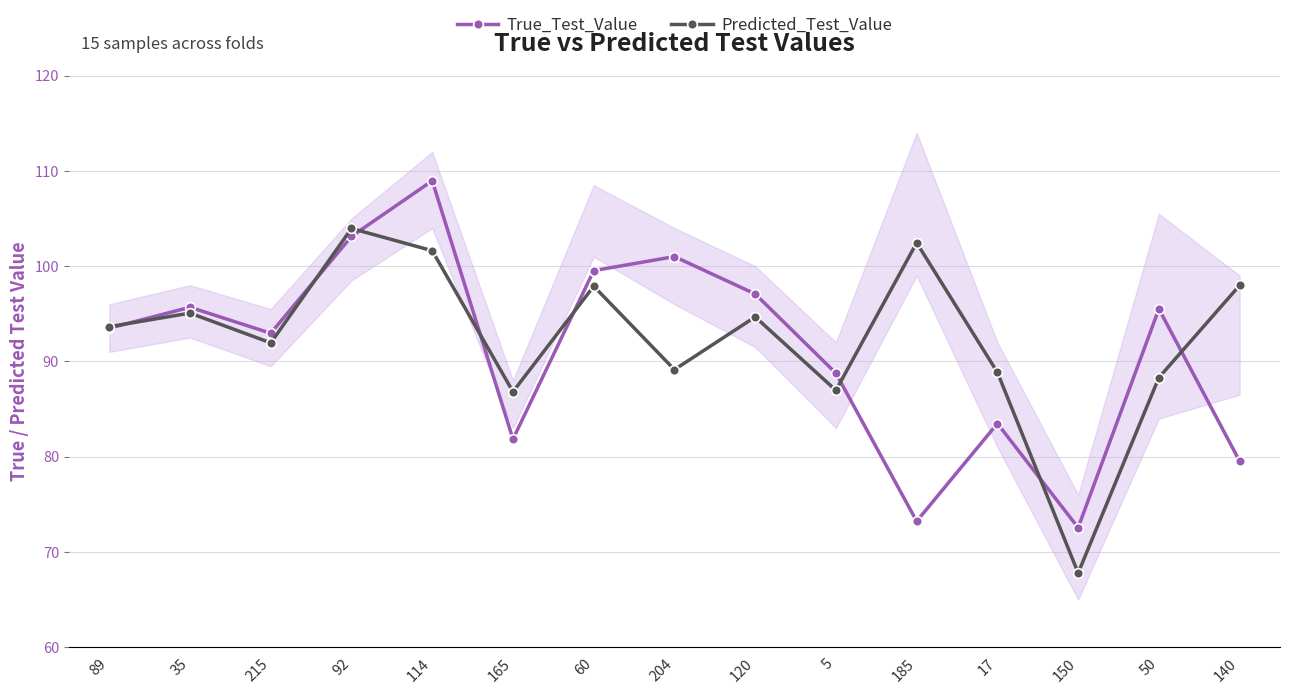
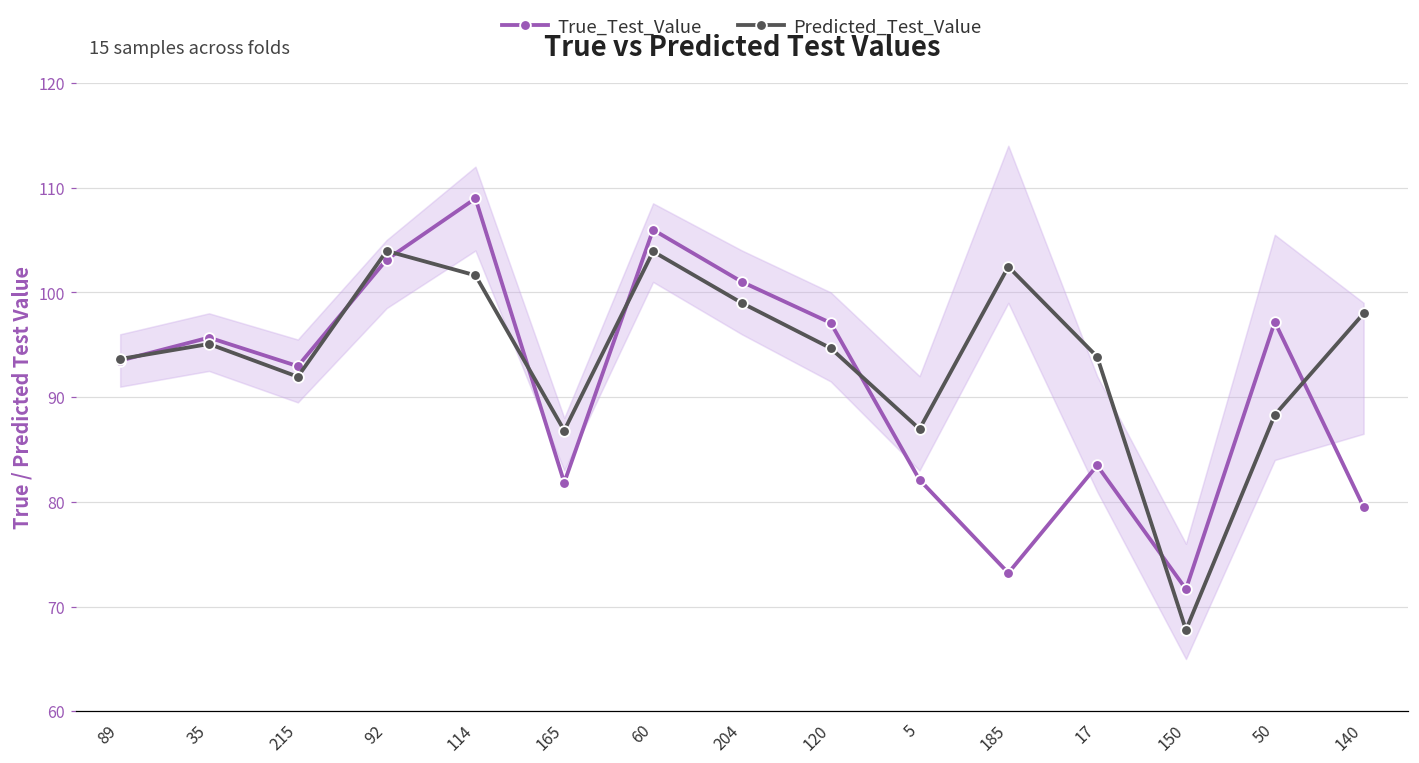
True_Test_Value, 60: 100 -> 106
Predicted_Test_Value, 60: 98 -> 104
Predicted_Test_Value, 204: 89 -> 99
True_Test_Value, 5: 89 -> 82
Predicted_Test_Value, 17: 89 -> 94
True_Test_Value, 150: 73 -> 72
True_Test_Value, 50: 96 -> 97
